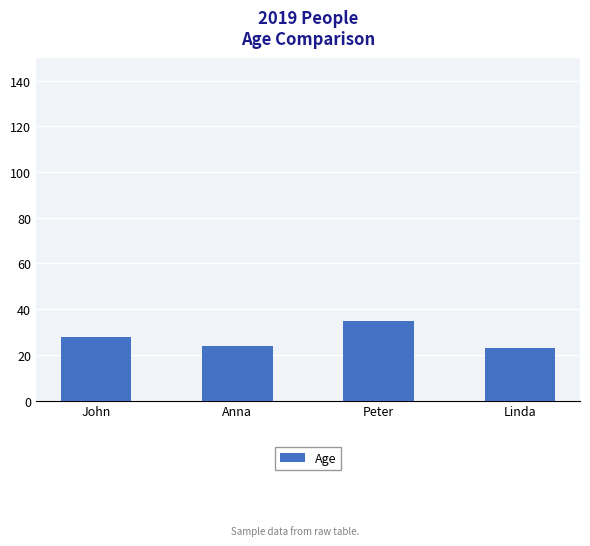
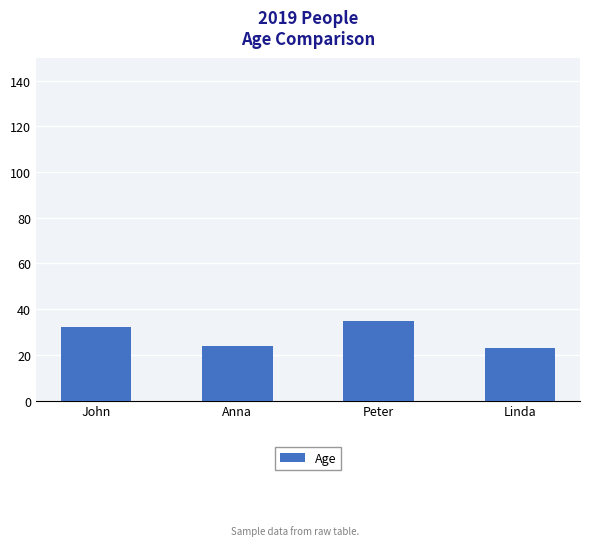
John: 28 -> 32
